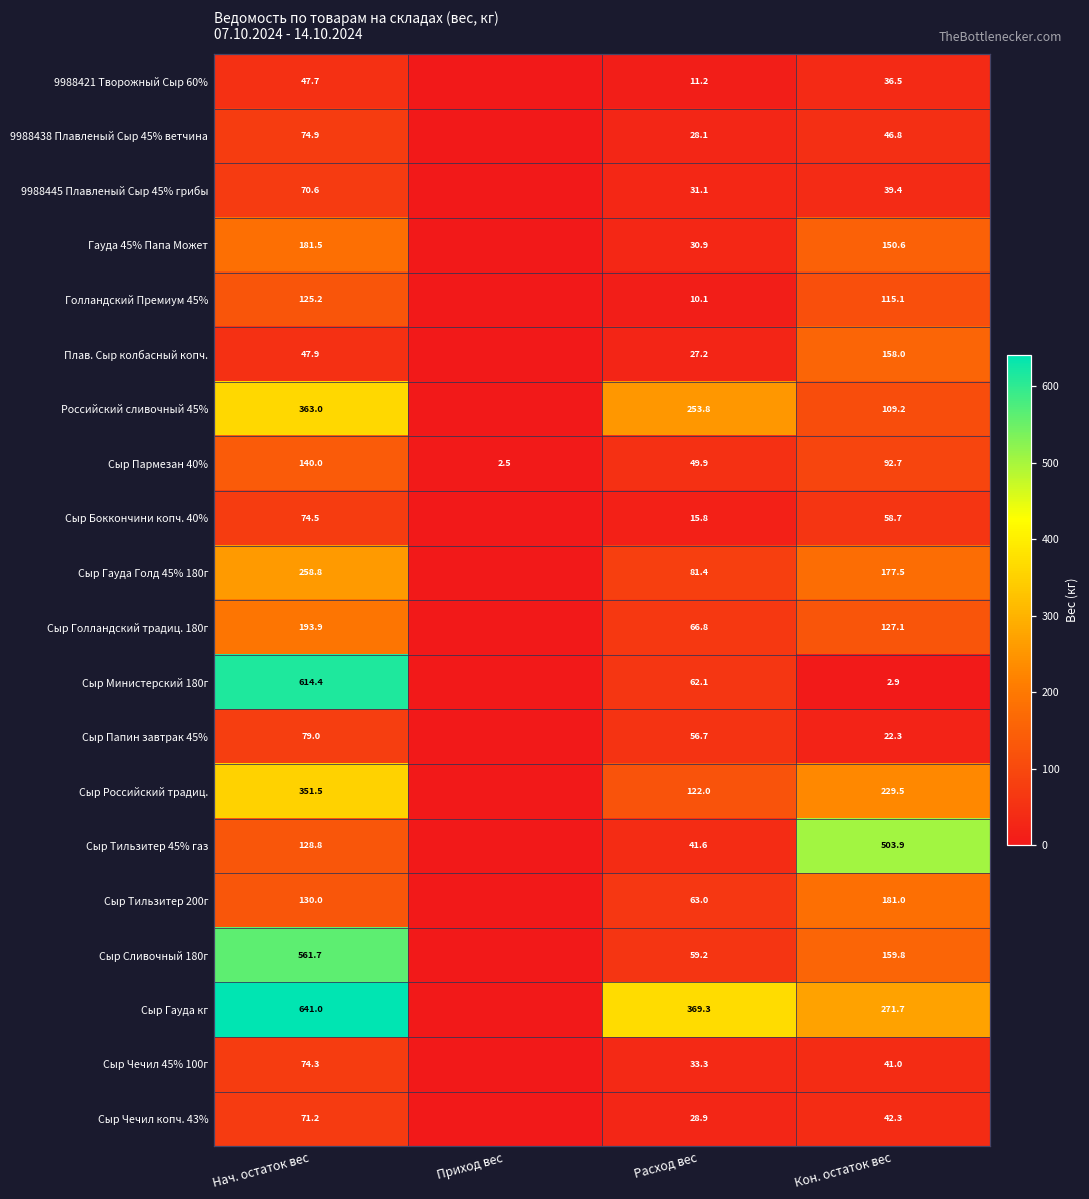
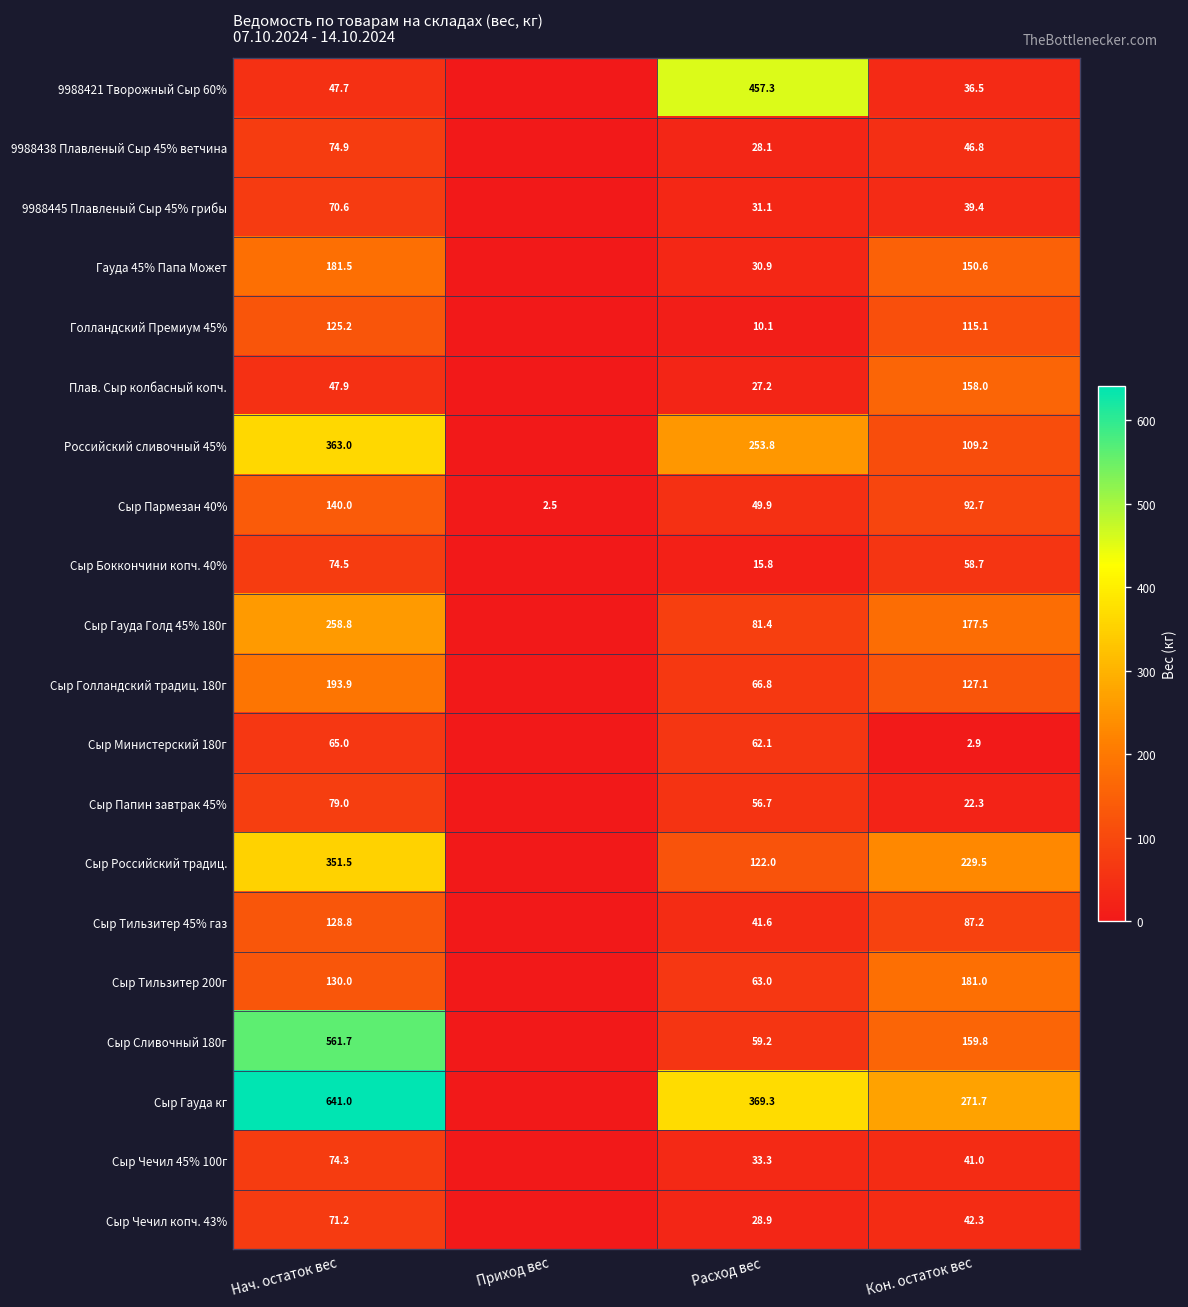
9988421 Творожный Сыр 60%, Расход вес: 11.2 -> 457.3
Сыр Министерский 180г, Нач. остаток вес: 614.4 -> 65.0
Сыр Тильзитер 45% газ, Кон. остаток вес: 503.9 -> 87.2
